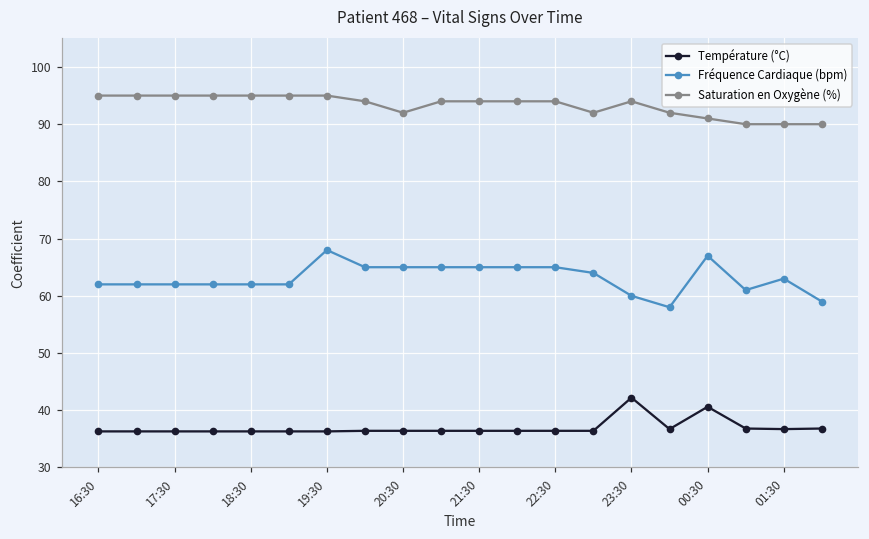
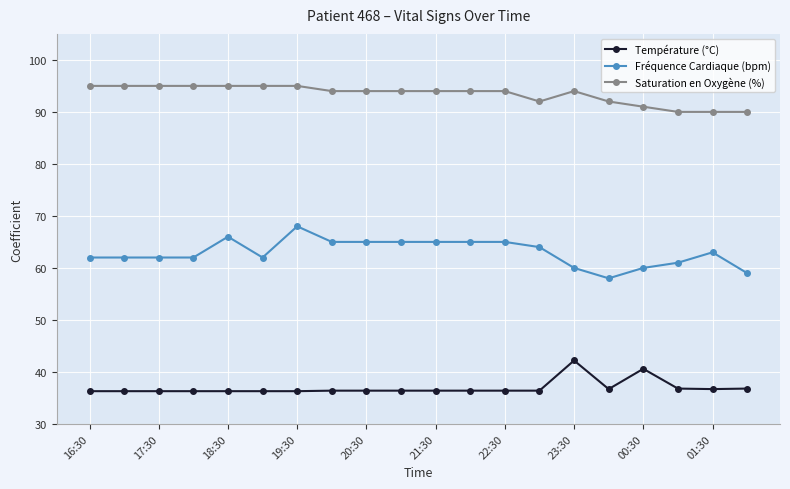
Fréquence Cardiaque (bpm), 18:30: 62 -> 66
Saturation en Oxygène (%), 20:30: 92 -> 94
Fréquence Cardiaque (bpm), 00:30: 67 -> 60
